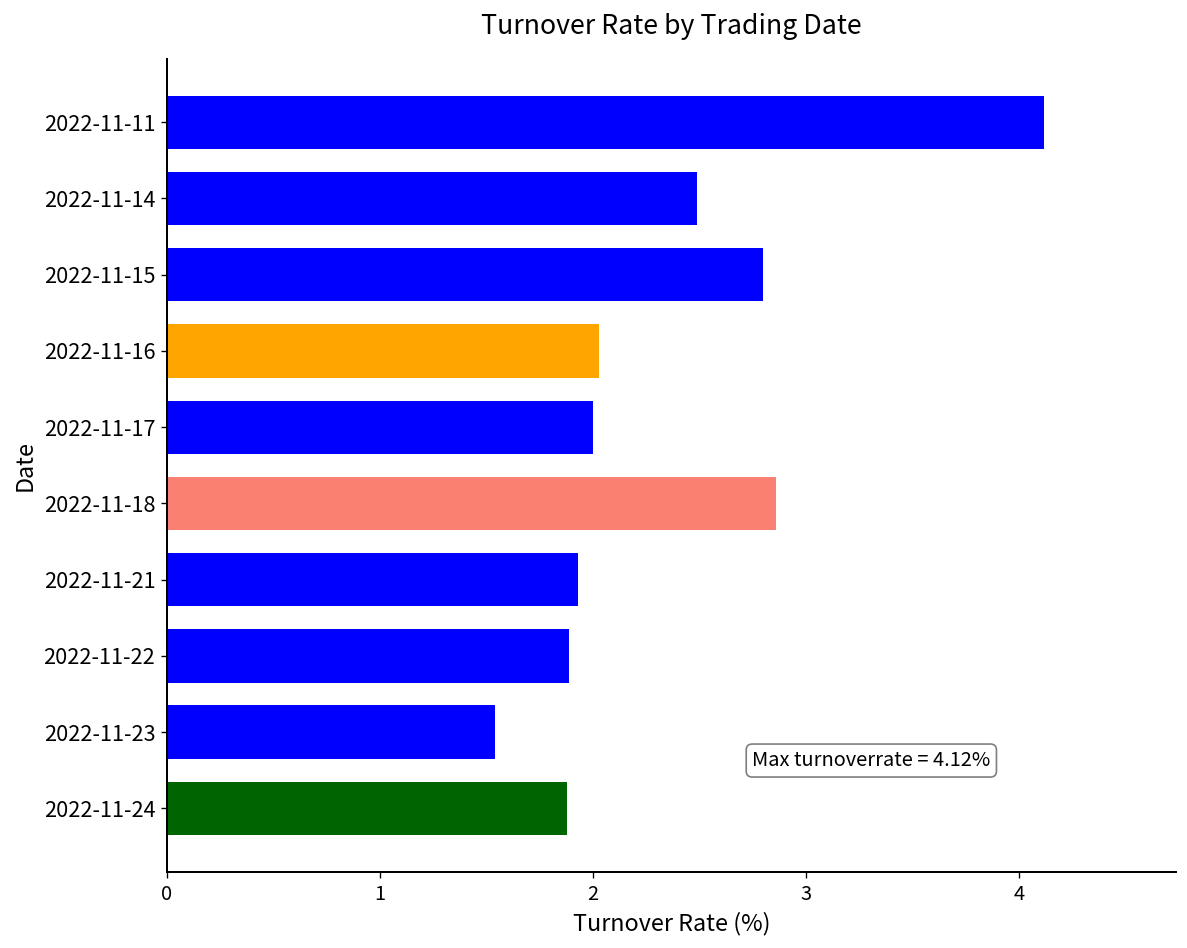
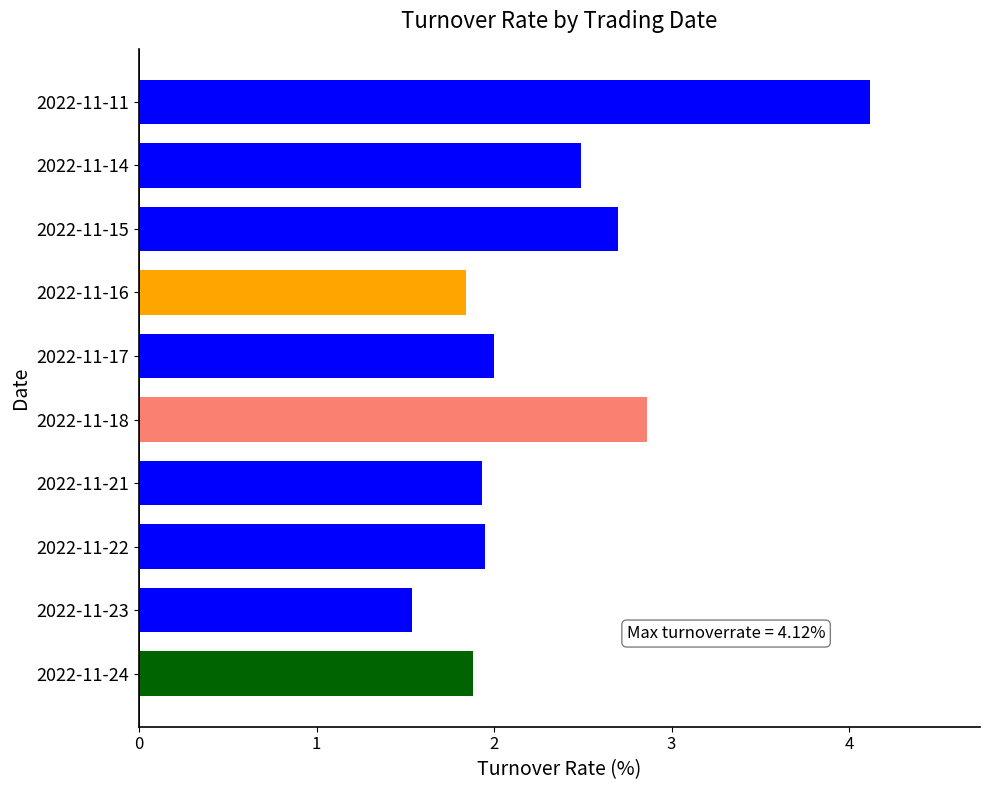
2022-11-15: 2.8 -> 2.7
2022-11-16: 2.03 -> 1.84
2022-11-22: 1.89 -> 1.95
